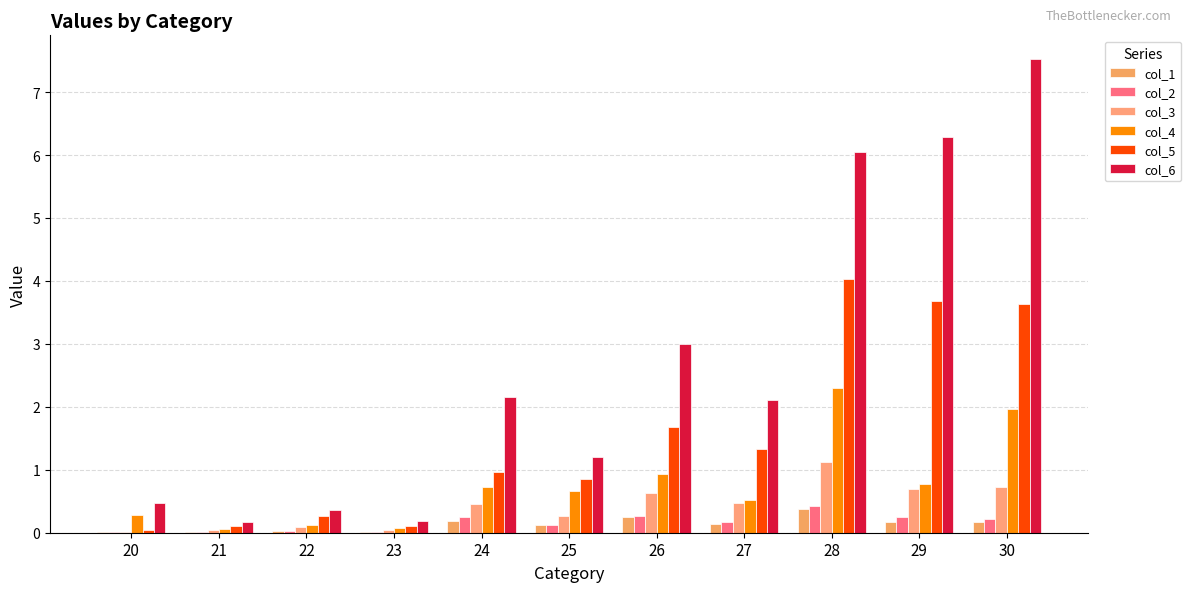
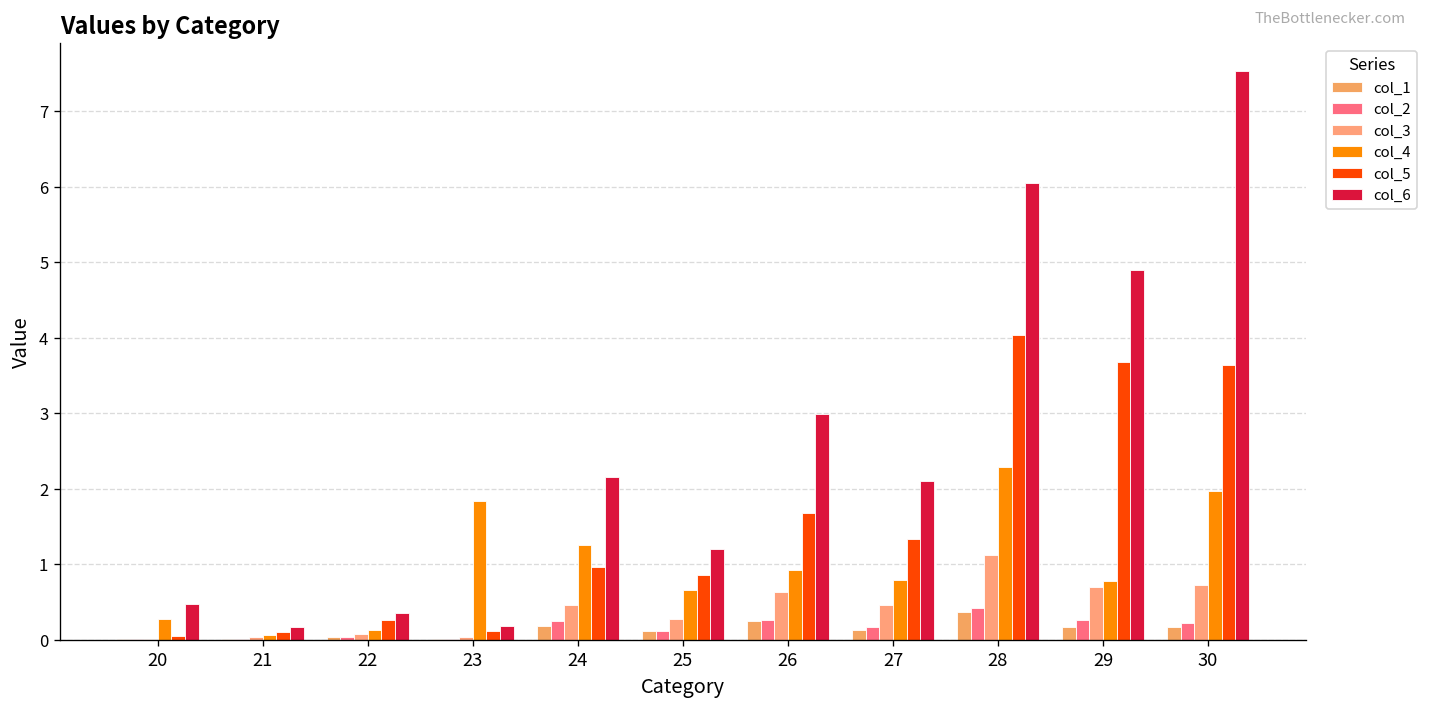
col_4, 23: 0.1 -> 1.8
col_4, 24: 0.7 -> 1.3
col_4, 27: 0.5 -> 0.8
col_6, 29: 6.3 -> 4.9
